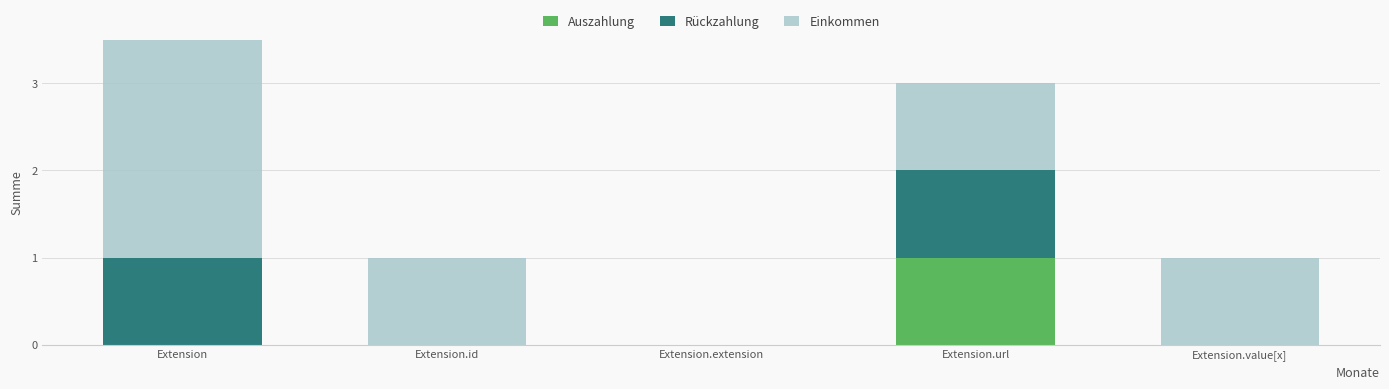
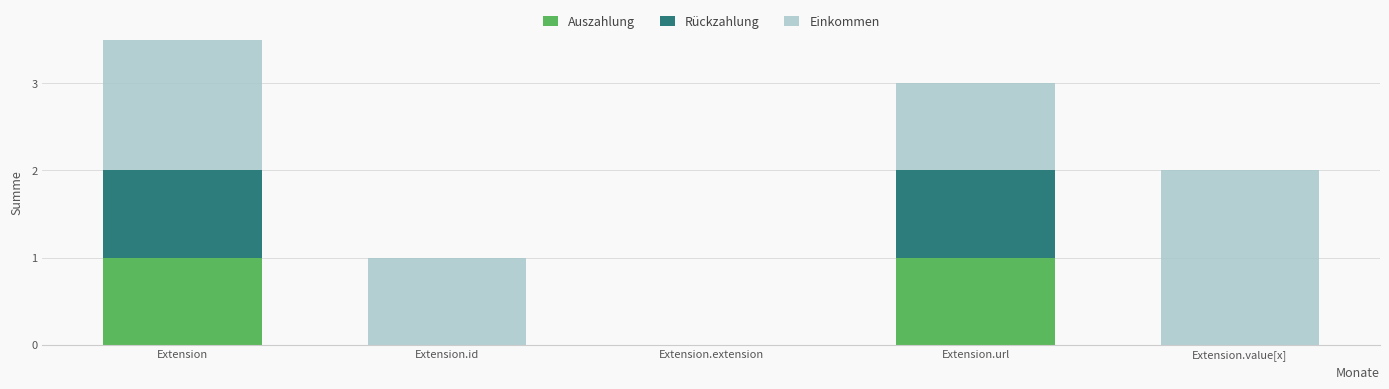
Auszahlung, Extension: 0 -> 1
Einkommen, Extension.value[x]: 1 -> 2
